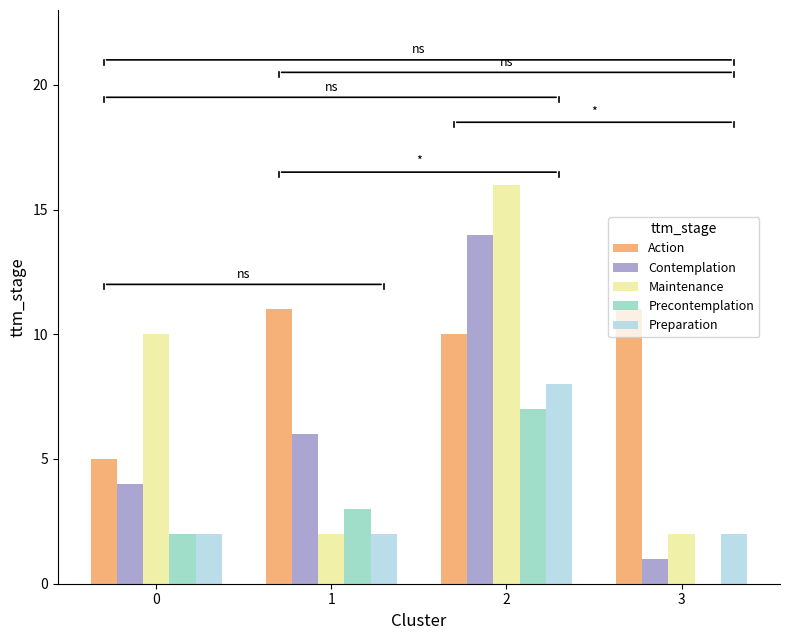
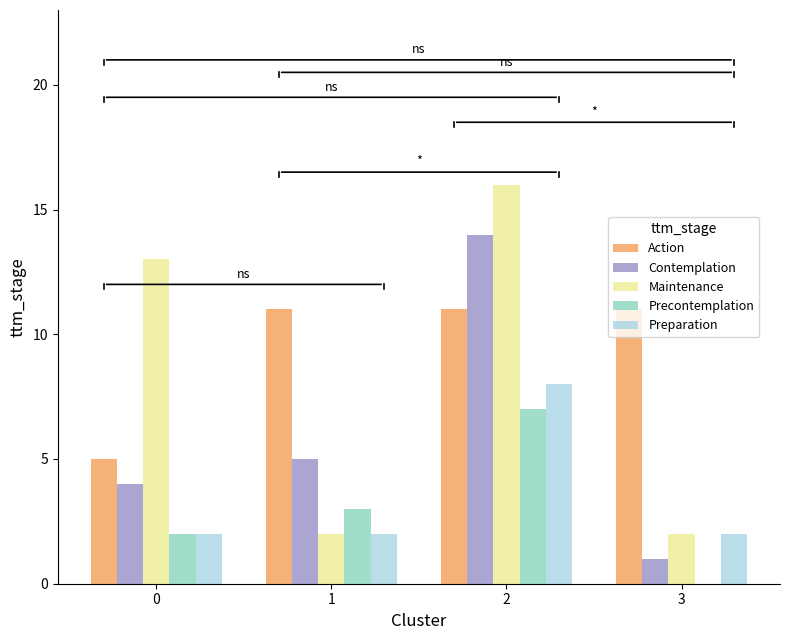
Maintenance, 0: 10 -> 13
Contemplation, 1: 6 -> 5
Action, 2: 10 -> 11
